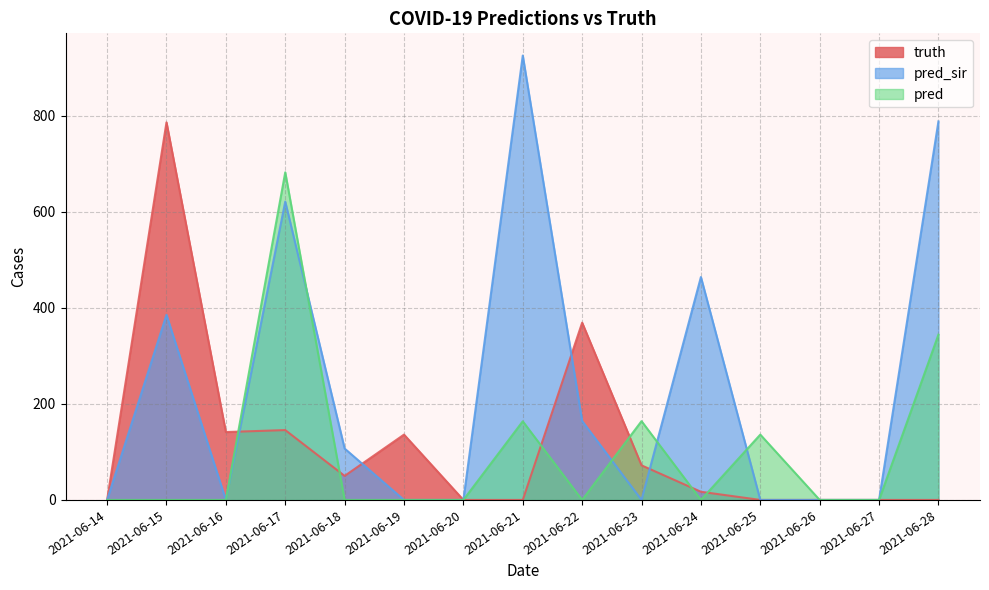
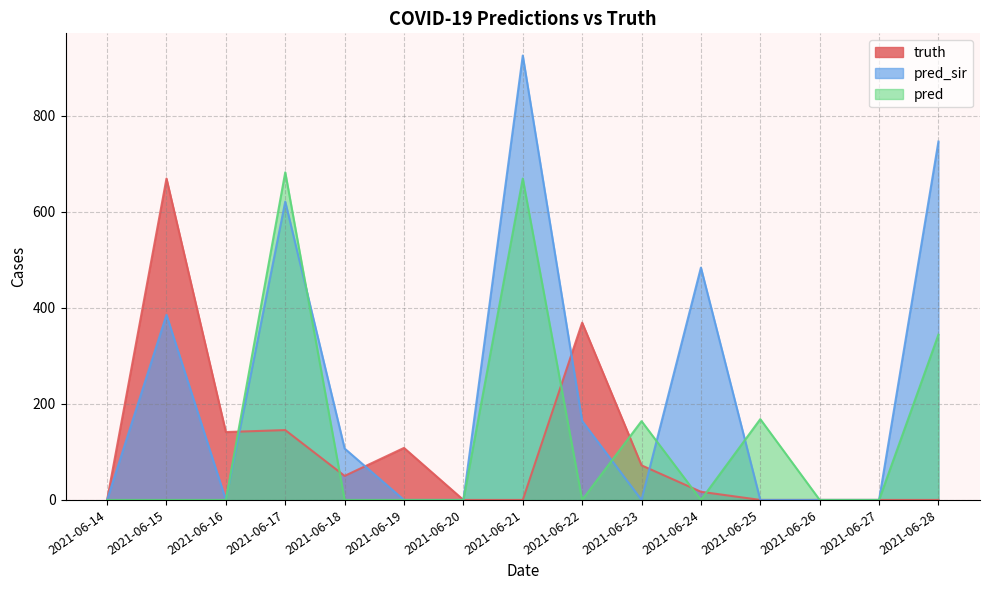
truth, 2021-06-15: 790 -> 670
truth, 2021-06-19: 140 -> 110
pred, 2021-06-21: 160 -> 670
pred_sir, 2021-06-24: 460 -> 480
pred, 2021-06-25: 140 -> 170
pred_sir, 2021-06-28: 790 -> 750
